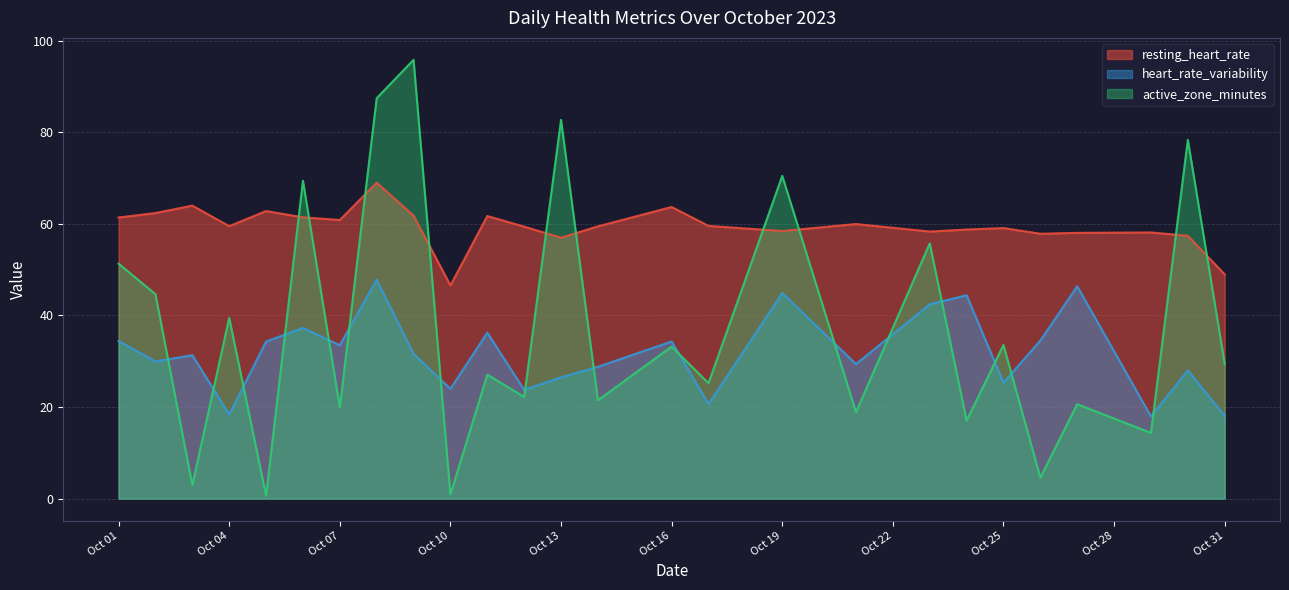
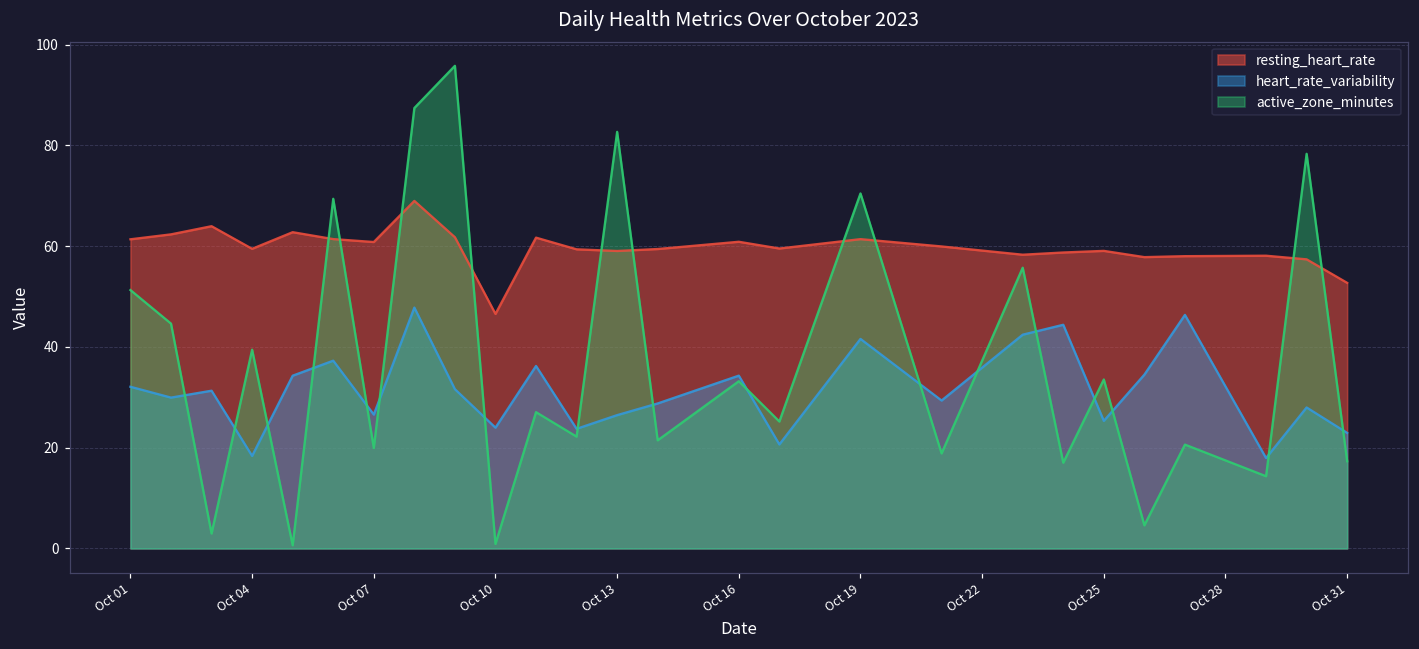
heart_rate_variability, Oct 01: 34 -> 32
heart_rate_variability, Oct 07: 33 -> 27
resting_heart_rate, Oct 13: 57 -> 59
resting_heart_rate, Oct 16: 64 -> 61
resting_heart_rate, Oct 19: 58 -> 61
heart_rate_variability, Oct 19: 45 -> 42
resting_heart_rate, Oct 31: 49 -> 53
heart_rate_variability, Oct 31: 18 -> 23
active_zone_minutes, Oct 31: 29 -> 17
